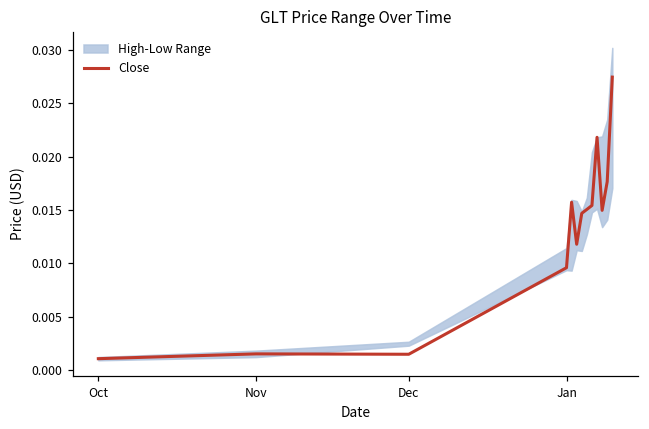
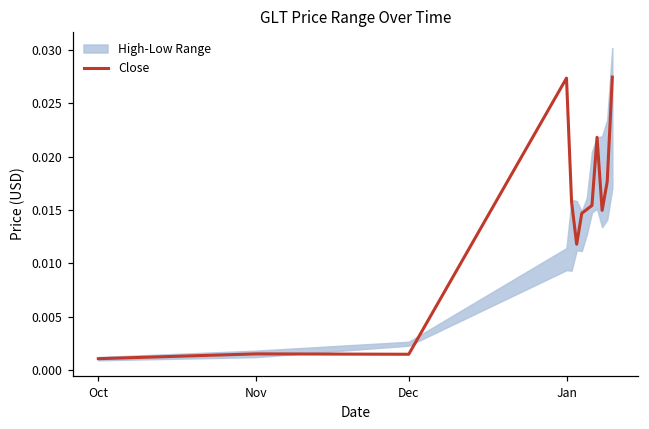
Close, Jan: 0.010 -> 0.027
